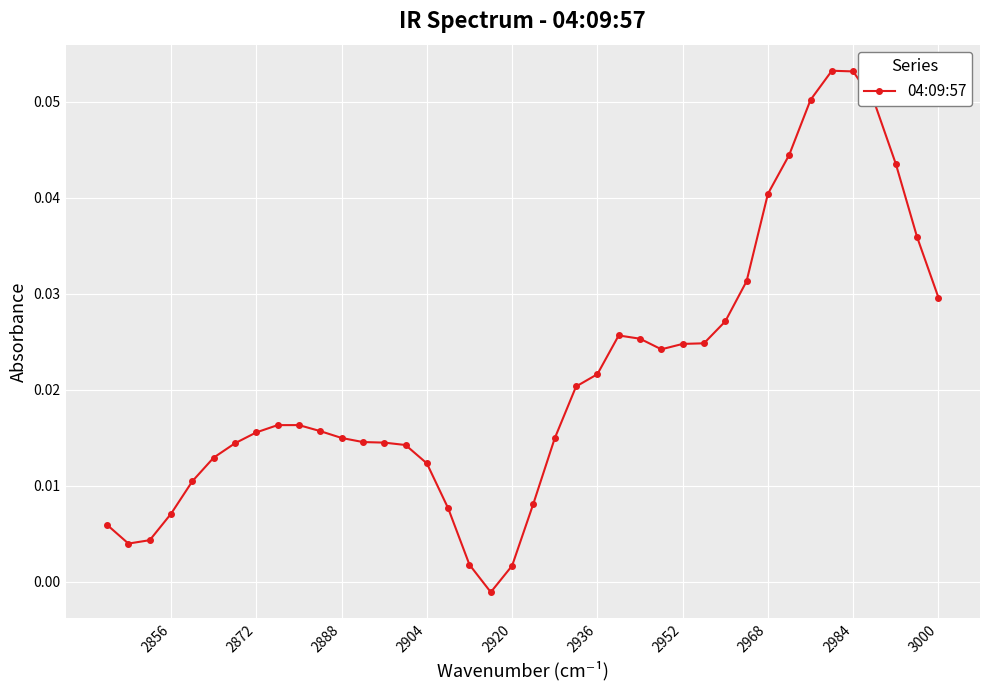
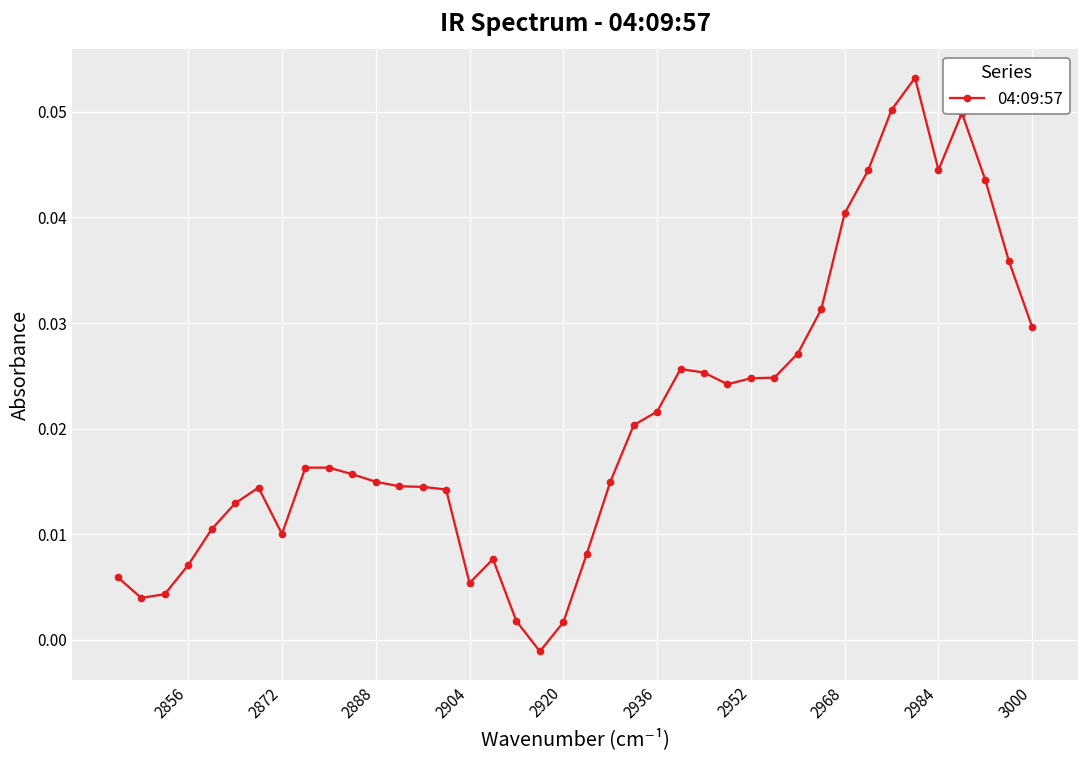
2872: 0.016 -> 0.010
2904: 0.012 -> 0.005
2984: 0.053 -> 0.044
